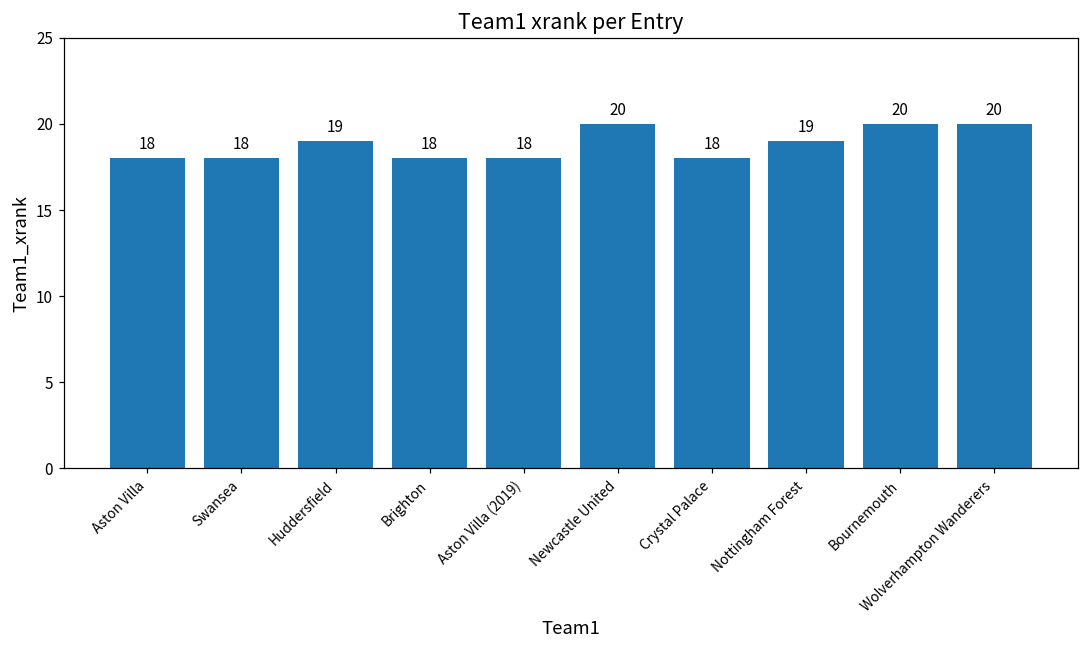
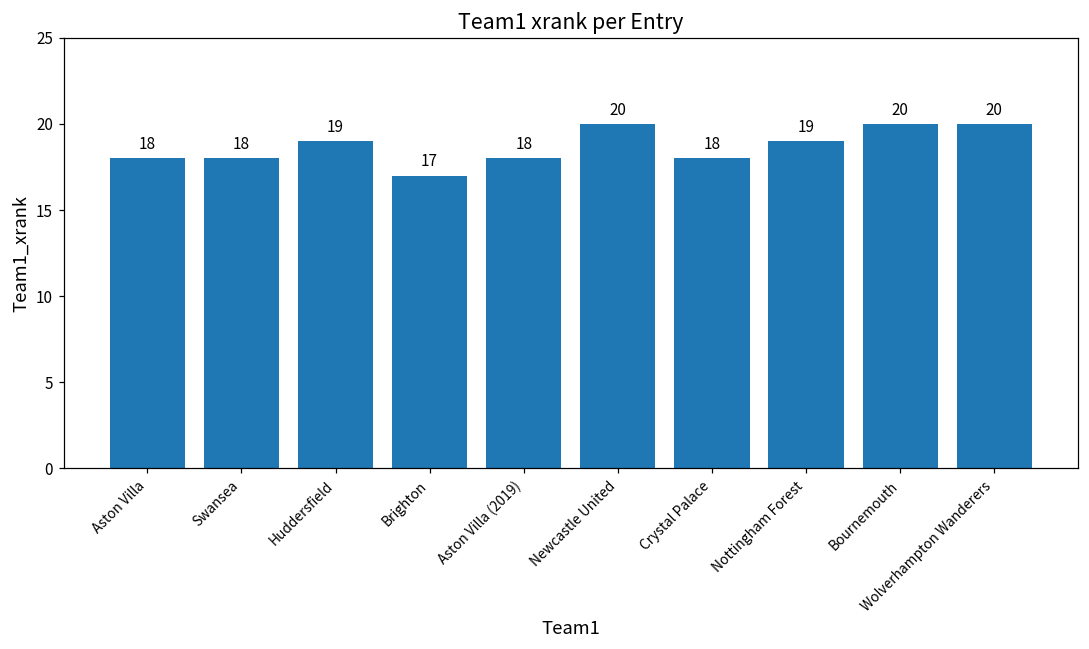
Brighton: 18 -> 17
